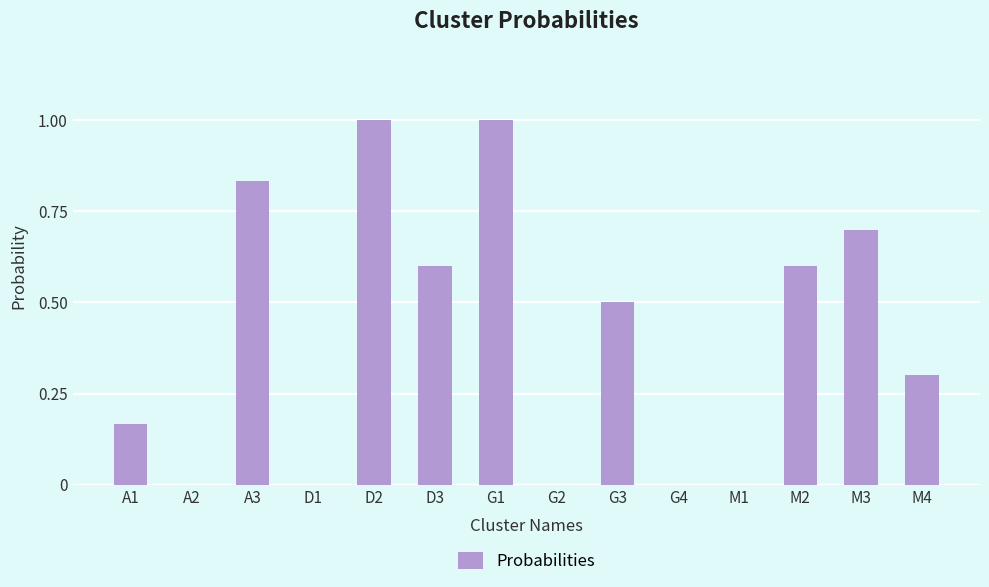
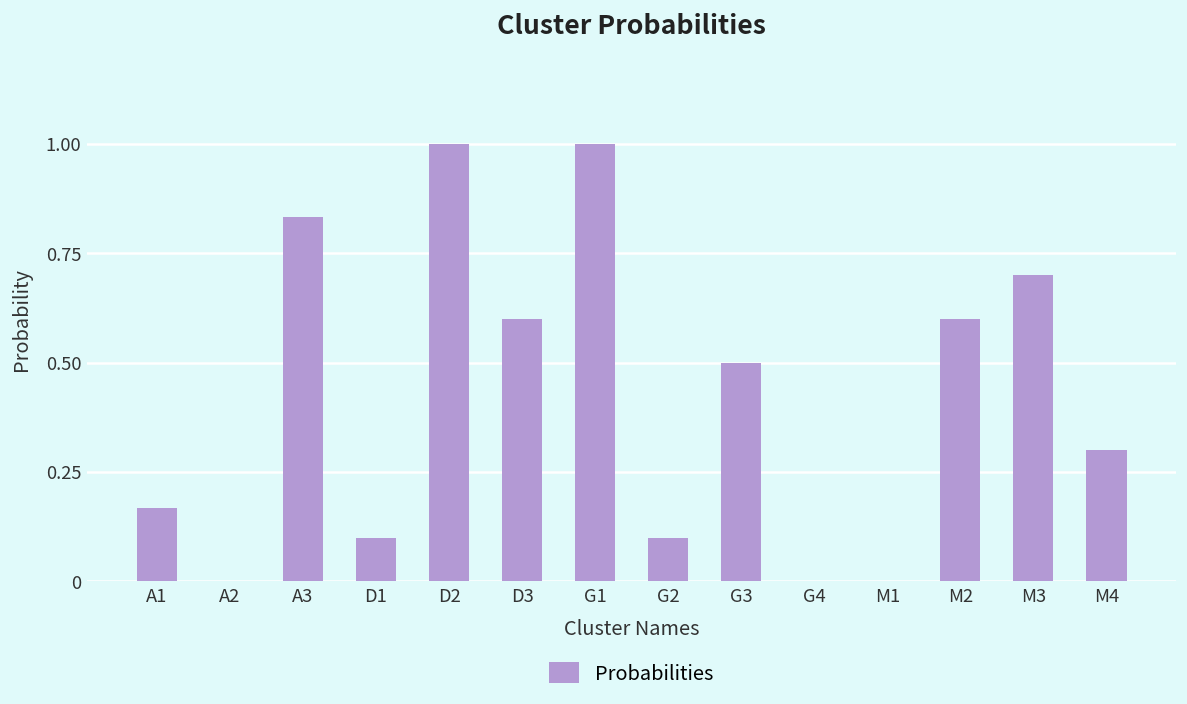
D1: 0.0 -> 0.1
G2: 0.0 -> 0.1
